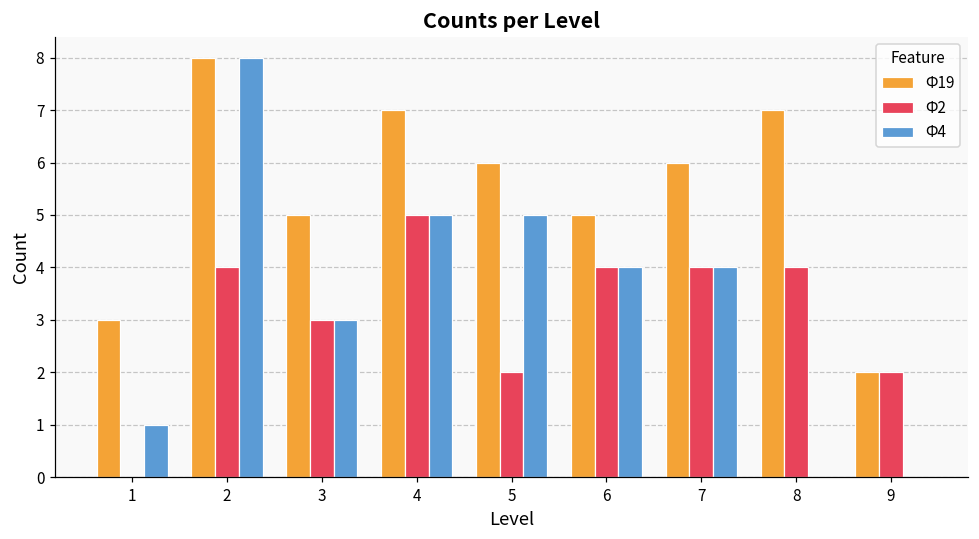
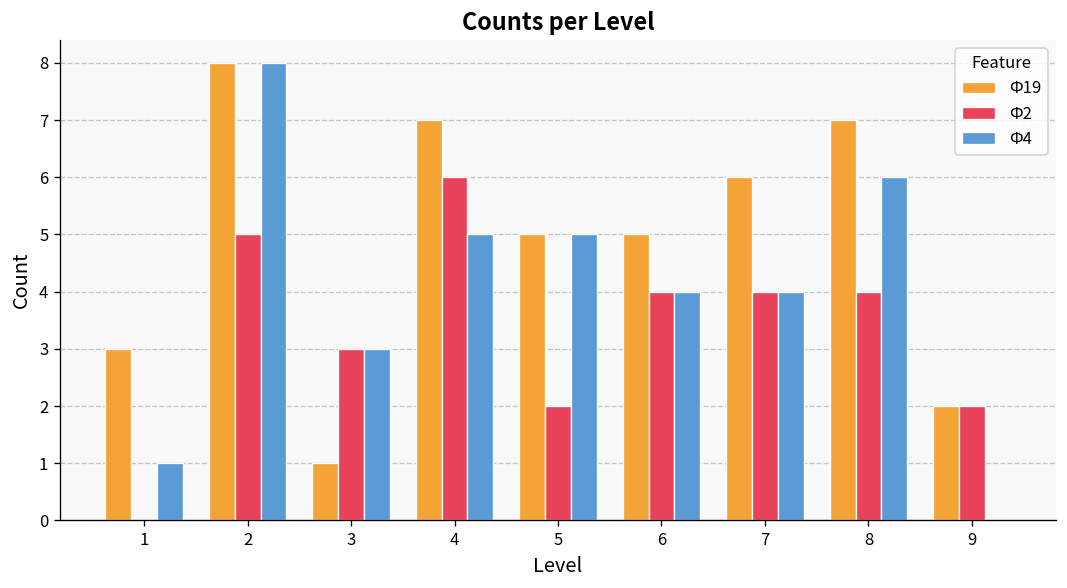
Ф2, 2: 4 -> 5
Ф19, 3: 5 -> 1
Ф2, 4: 5 -> 6
Ф19, 5: 6 -> 5
Ф4, 8: 0 -> 6
